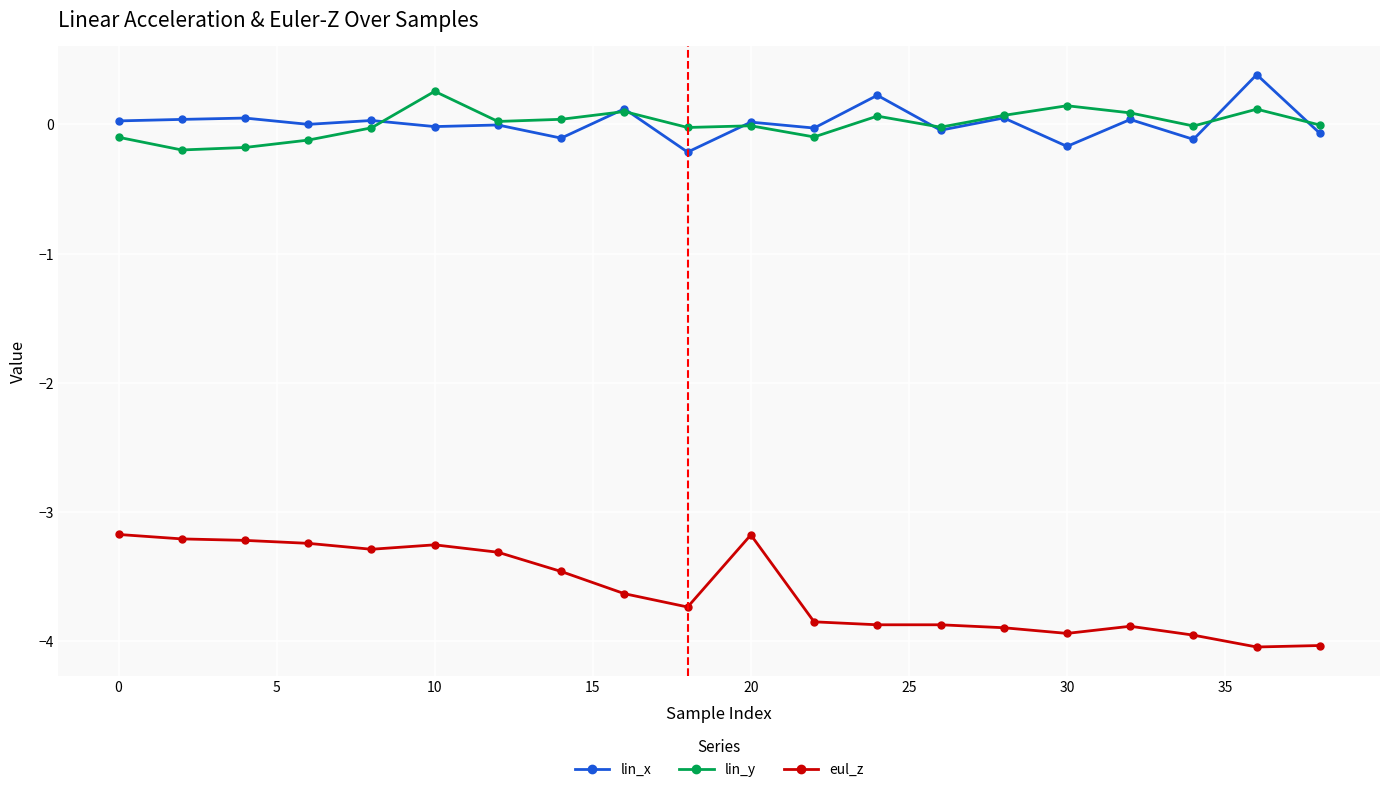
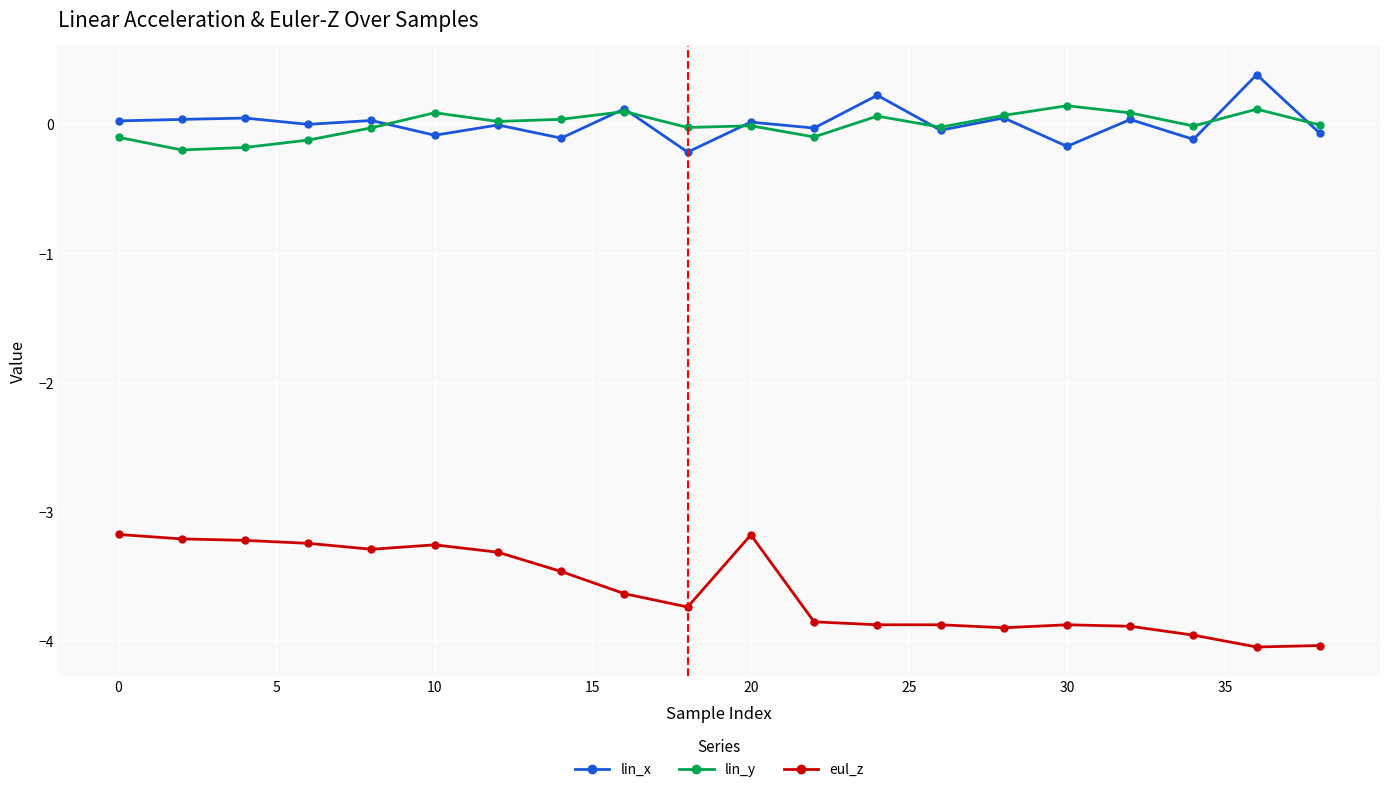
lin_x, 10: -0.02 -> -0.08
lin_y, 10: 0.26 -> 0.09
eul_z, 30: -3.94 -> -3.87
